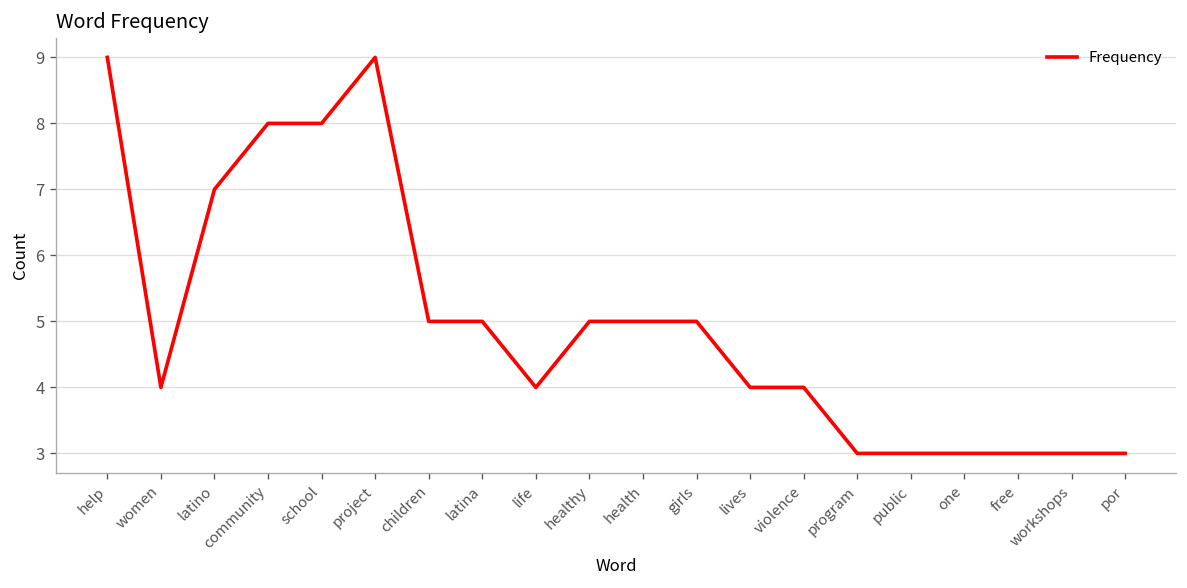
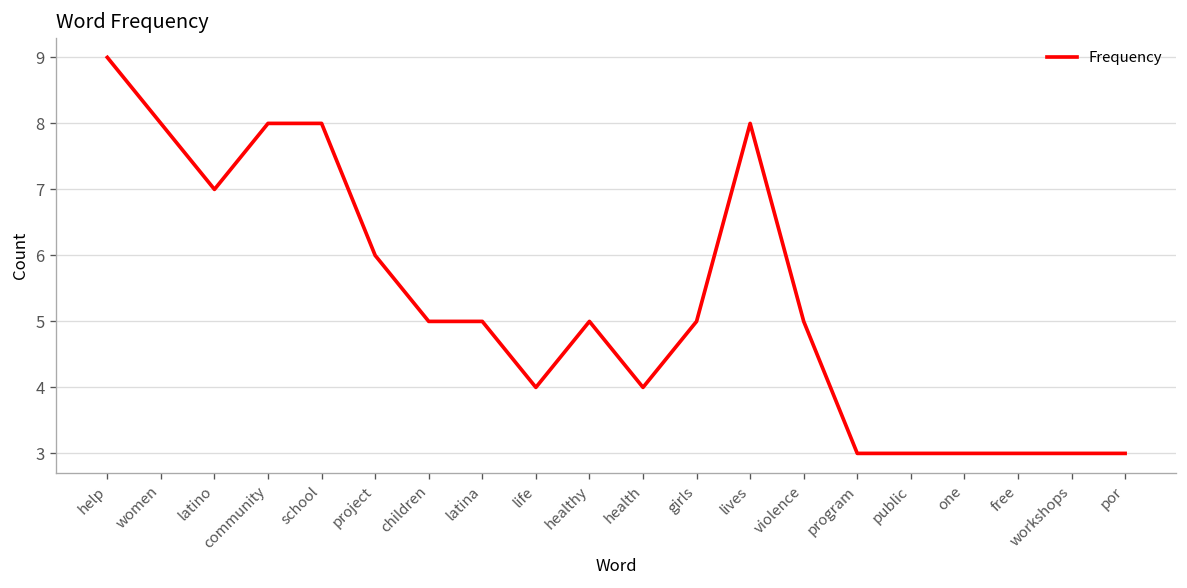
women: 4 -> 8
project: 9 -> 6
health: 5 -> 4
lives: 4 -> 8
violence: 4 -> 5
